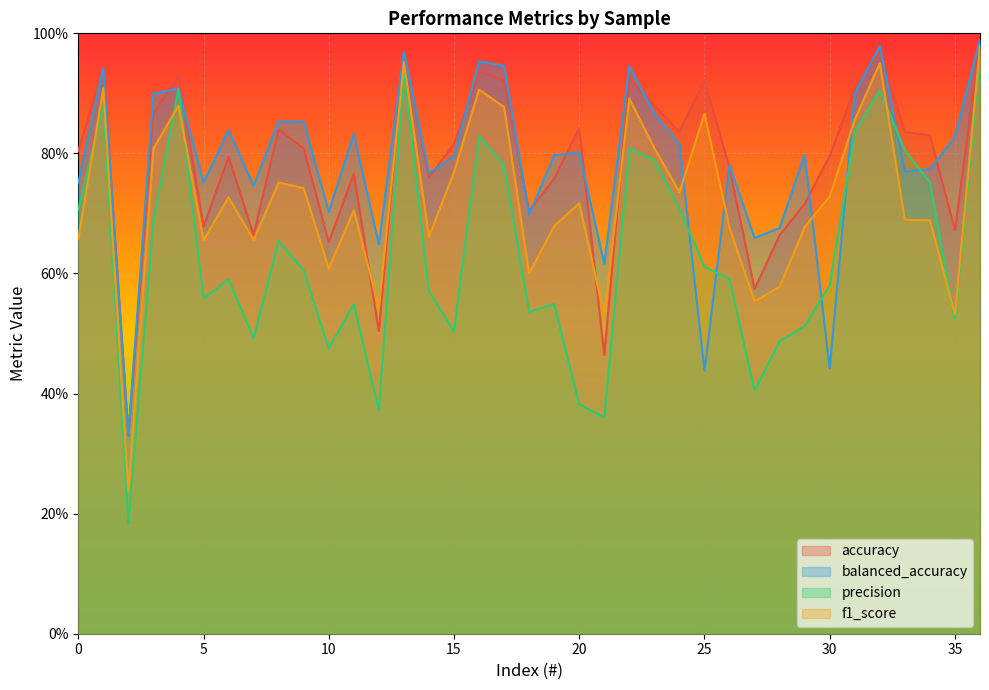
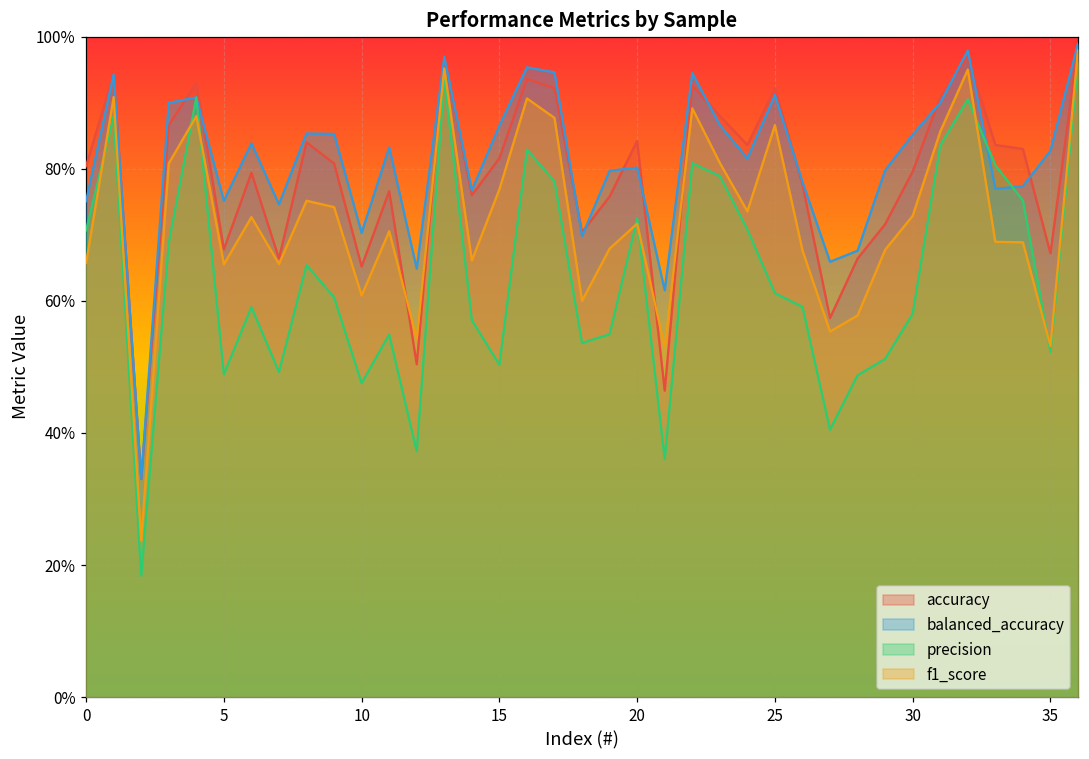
precision, 5: 56% -> 49%
balanced_accuracy, 15: 80% -> 87%
precision, 20: 38% -> 72%
balanced_accuracy, 25: 44% -> 91%
balanced_accuracy, 30: 44% -> 85%
